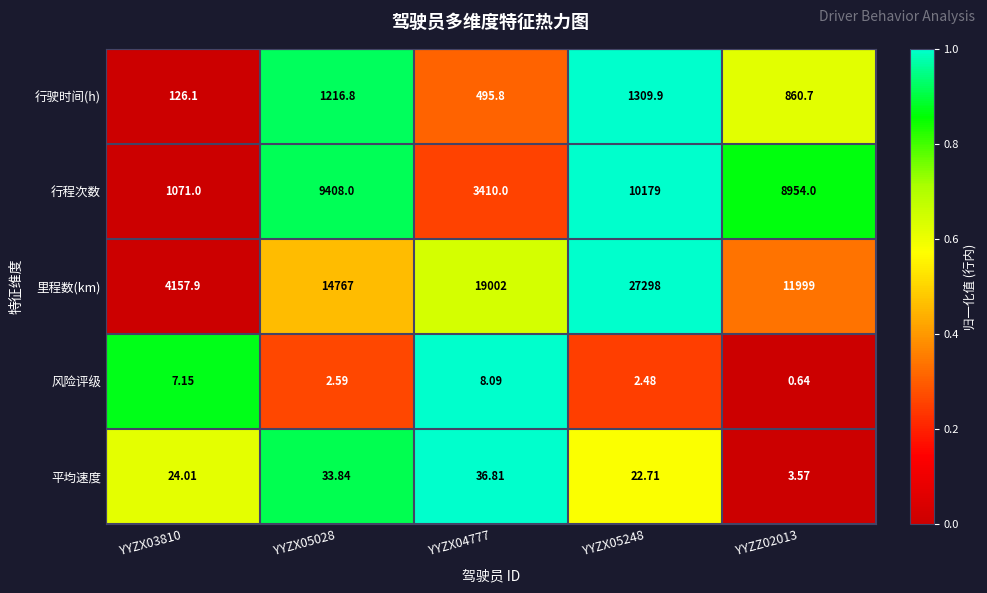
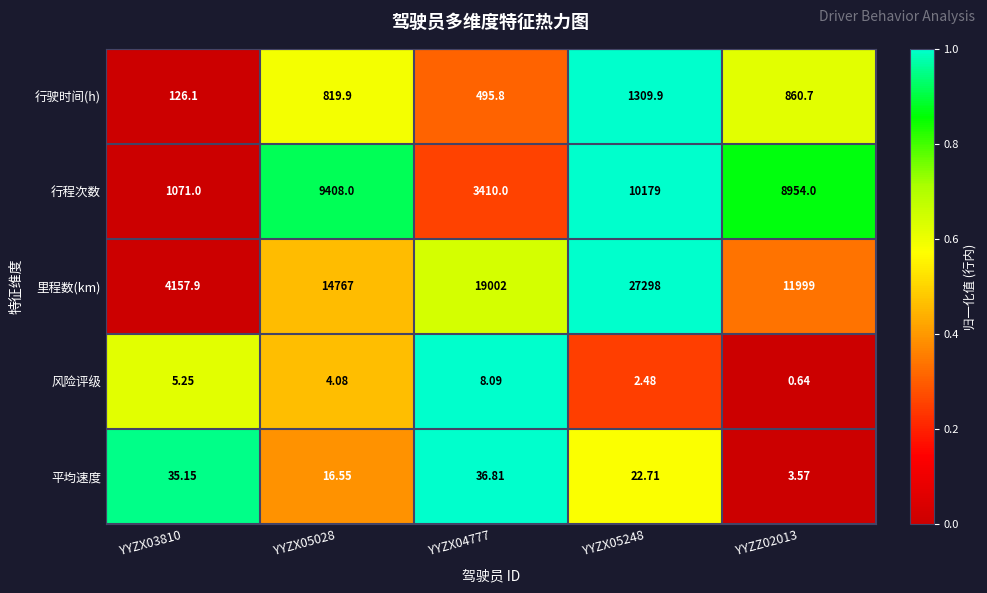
行驶时间(h), YYZX05028: 1216.8 -> 819.9
风险评级, YYZX03810: 7.15 -> 5.25
风险评级, YYZX05028: 2.59 -> 4.08
平均速度, YYZX03810: 24.01 -> 35.15
平均速度, YYZX05028: 33.84 -> 16.55
